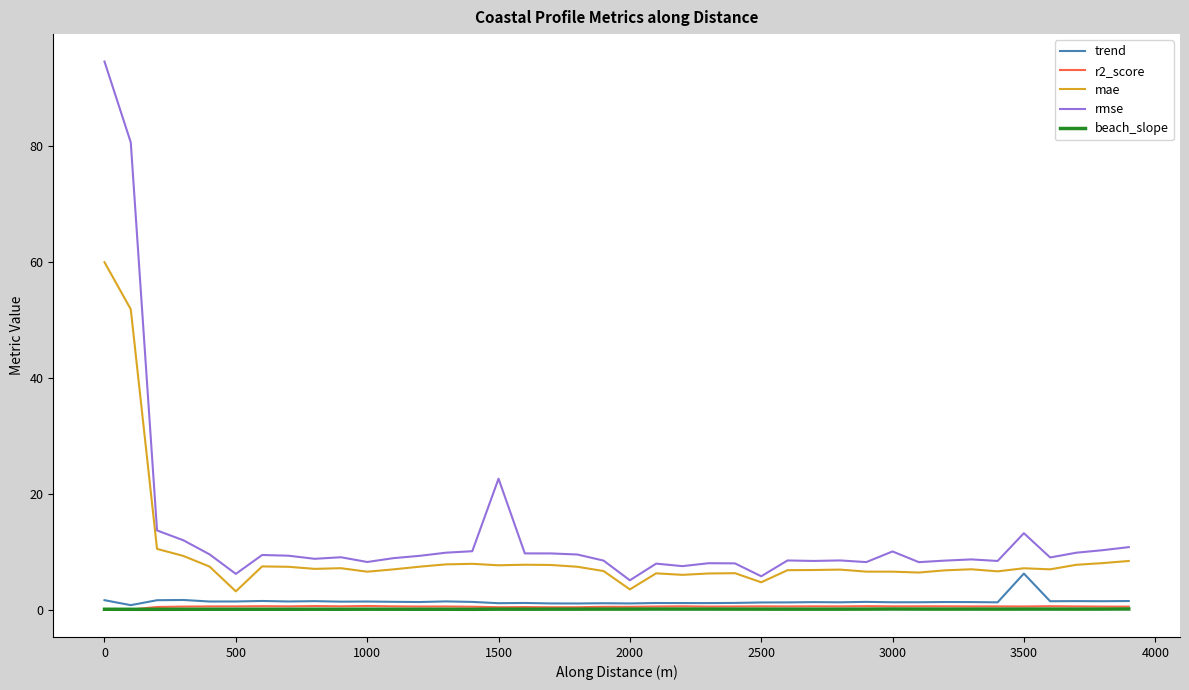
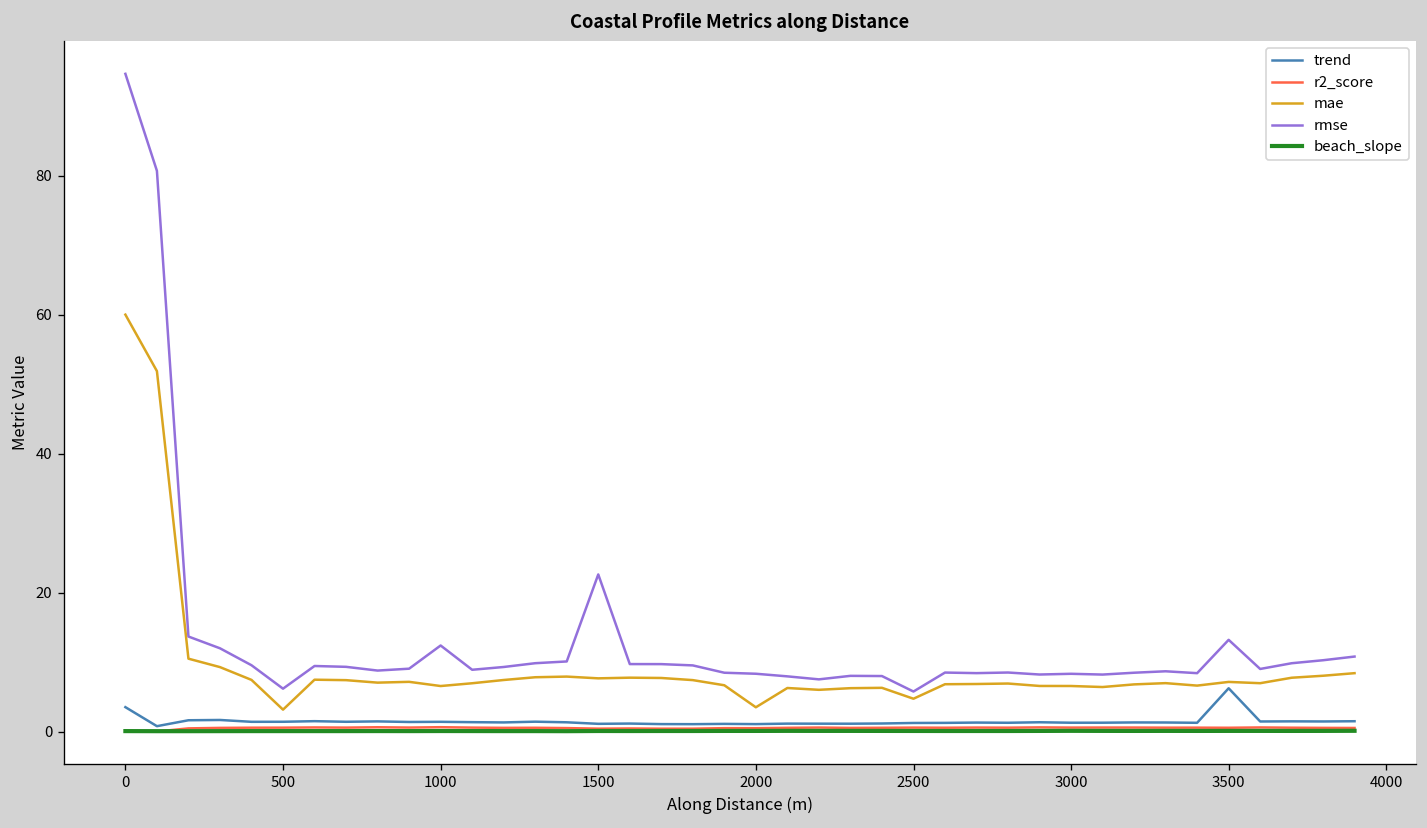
trend, 0: 2 -> 4
rmse, 1000: 8 -> 12
rmse, 2000: 5 -> 8
rmse, 3000: 10 -> 8
